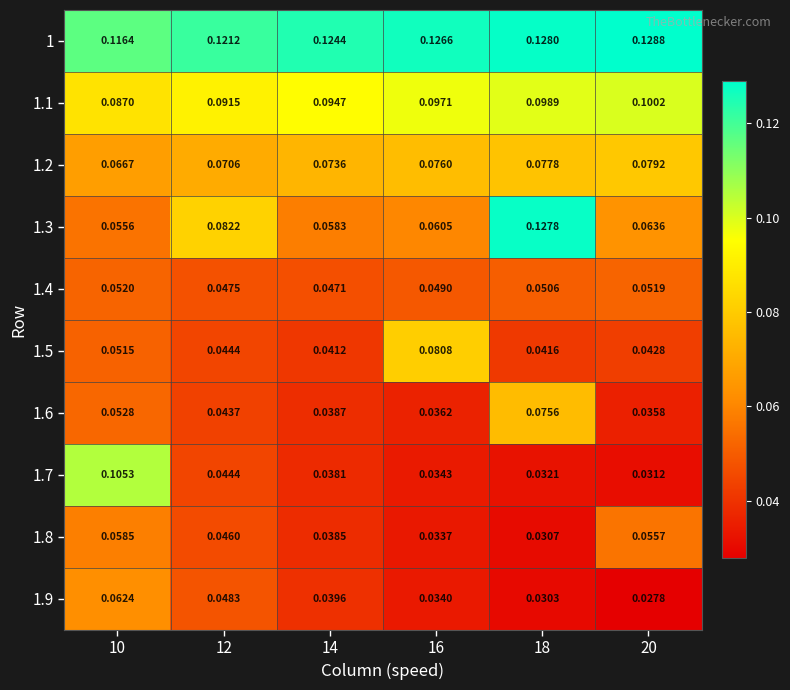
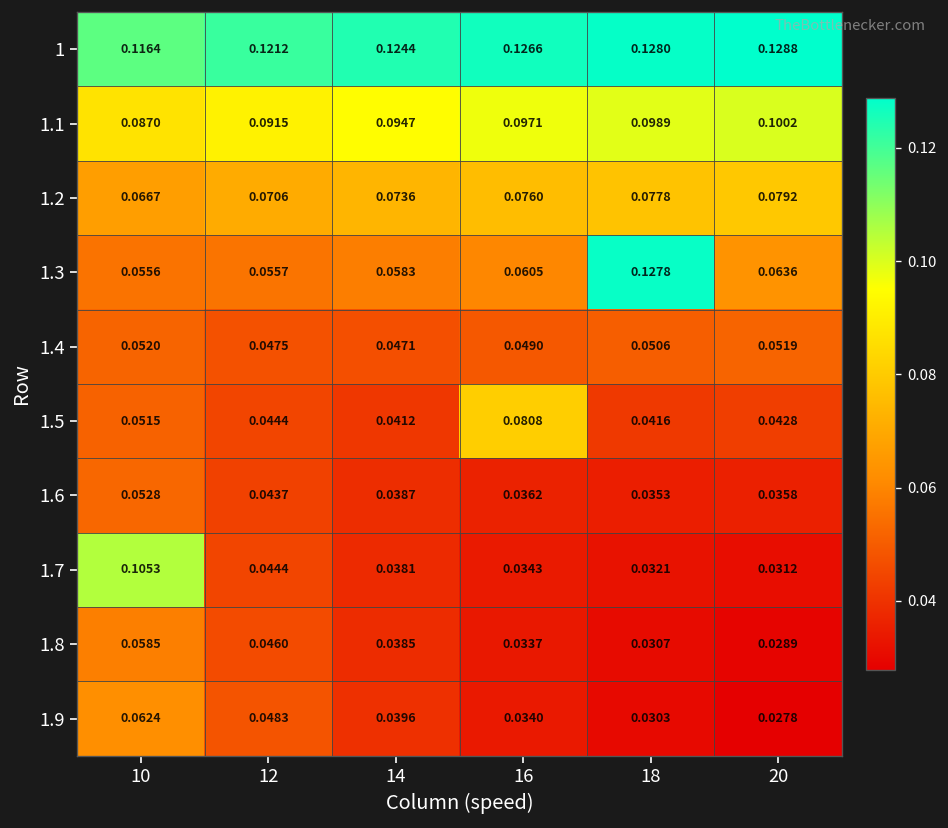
1.3, 12: 0.0822 -> 0.0557
1.6, 18: 0.0756 -> 0.0353
1.8, 20: 0.0557 -> 0.0289
